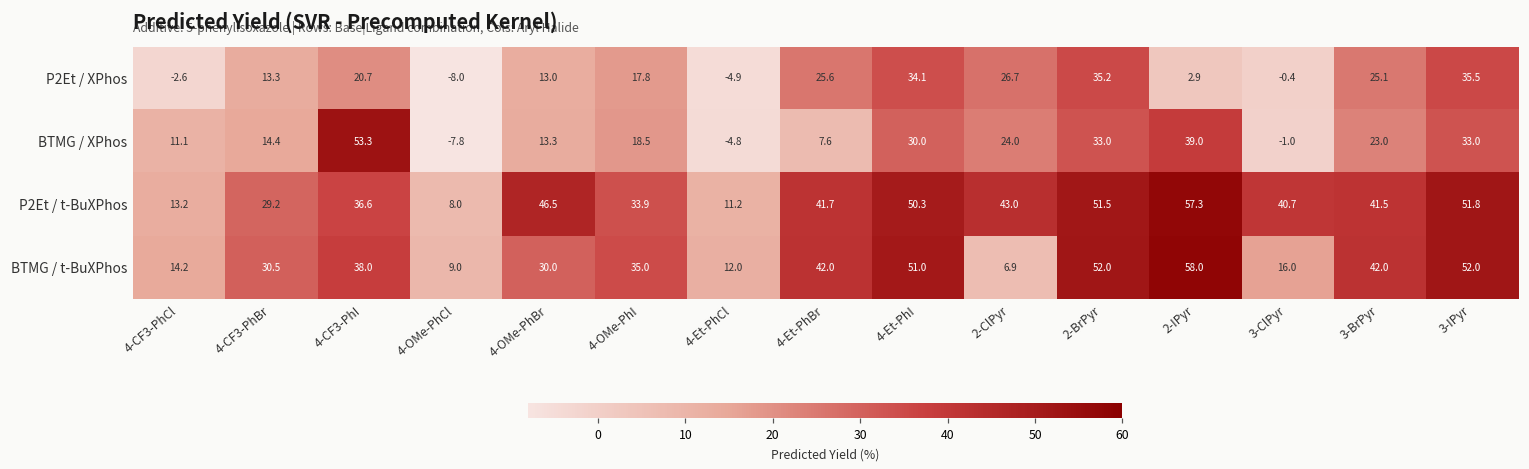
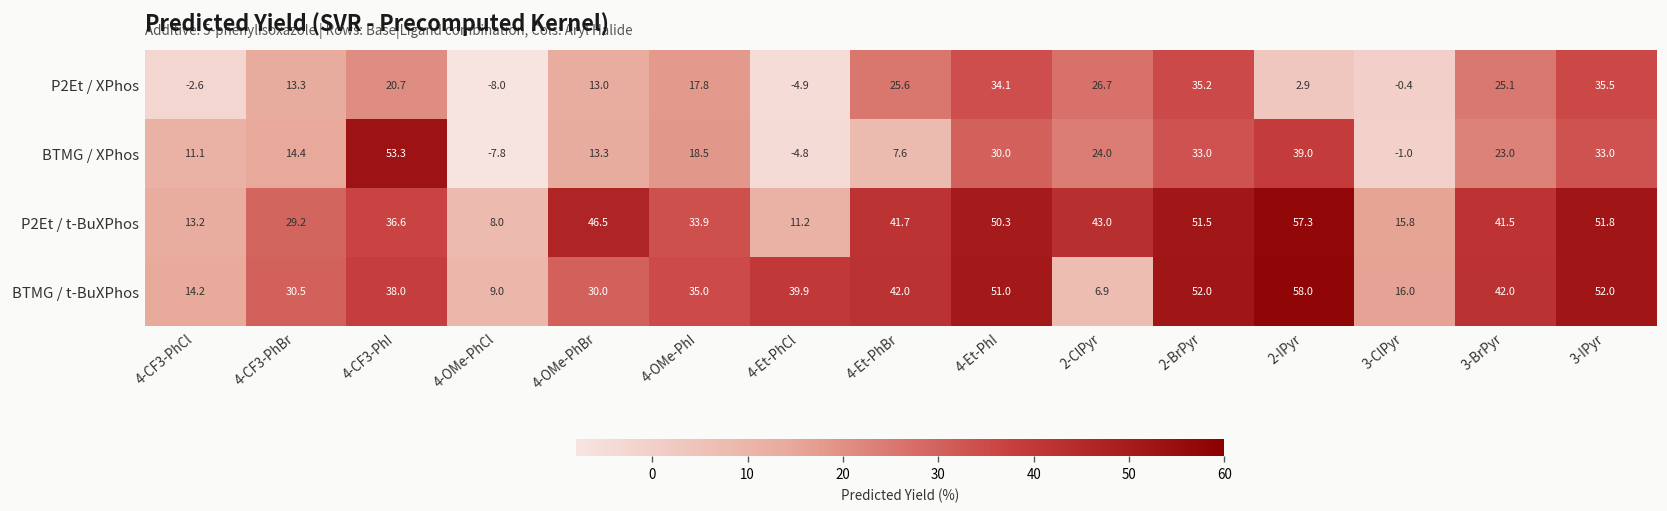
P2Et / t-BuXPhos, 3-ClPyr: 40.7 -> 15.8
BTMG / t-BuXPhos, 4-Et-PhCl: 12.0 -> 39.9
